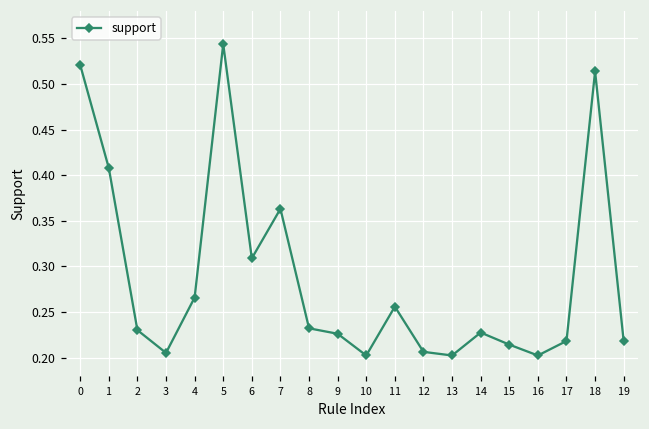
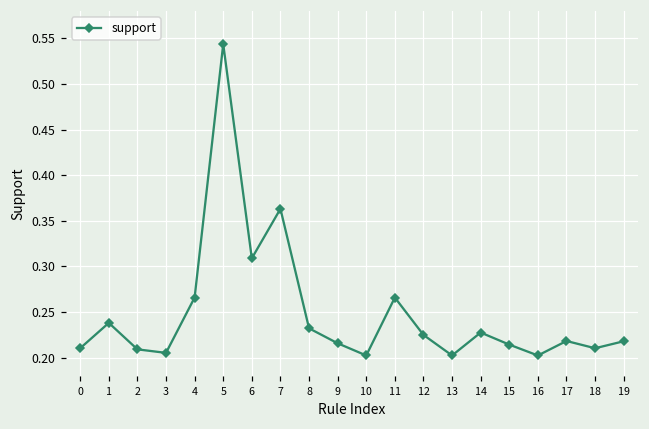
0: 0.52 -> 0.21
1: 0.41 -> 0.24
2: 0.23 -> 0.21
9: 0.23 -> 0.22
11: 0.26 -> 0.27
12: 0.21 -> 0.22
18: 0.51 -> 0.21
